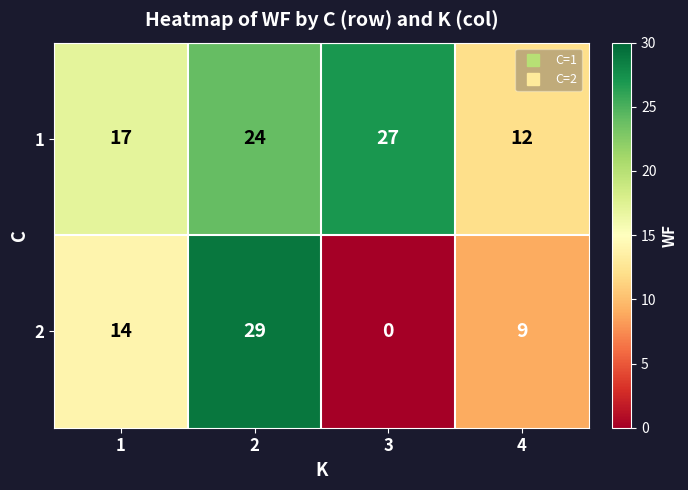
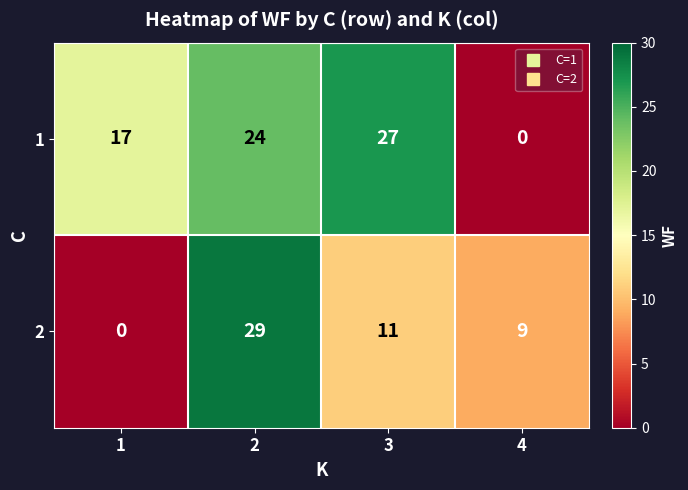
1, 4: 12 -> 0
2, 1: 14 -> 0
2, 3: 0 -> 11
